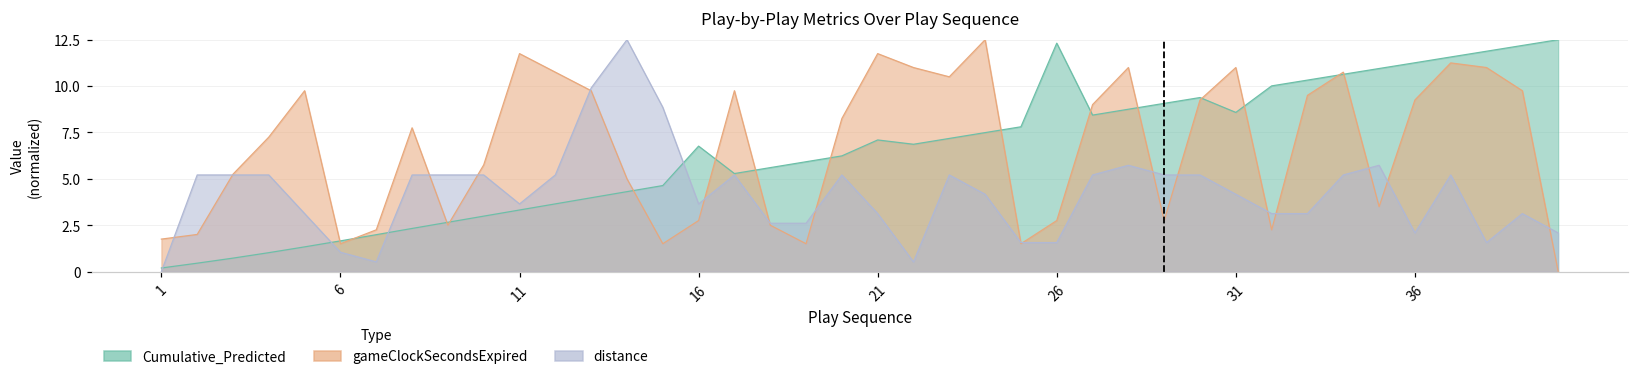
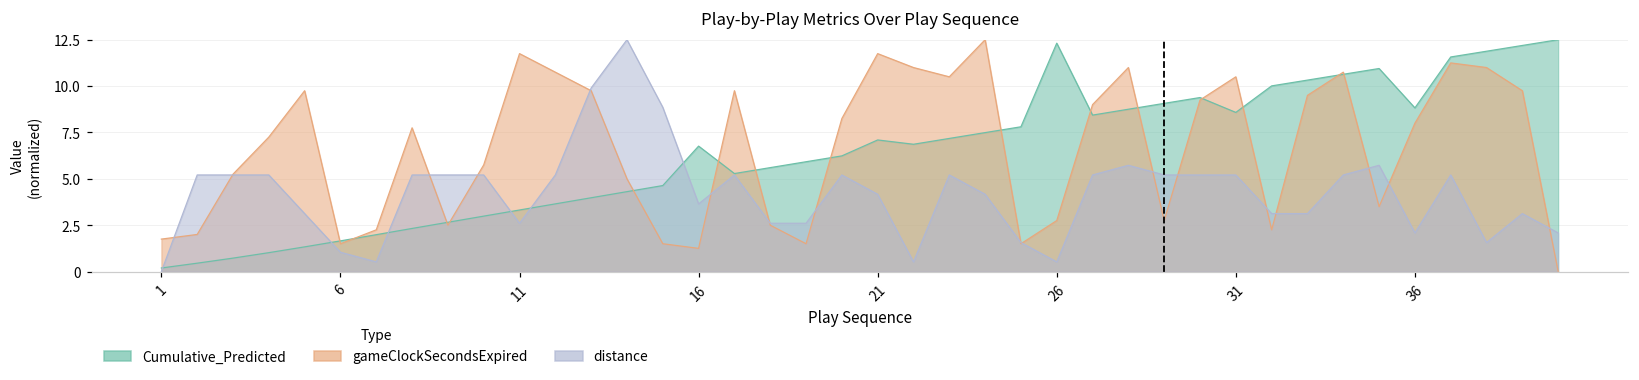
distance, 11: 3.6 -> 2.6
gameClockSecondsExpired, 16: 2.8 -> 1.3
distance, 21: 3.1 -> 4.2
distance, 26: 1.6 -> 0.5
gameClockSecondsExpired, 31: 11.0 -> 10.5
distance, 31: 4.2 -> 5.2
Cumulative_Predicted, 36: 11.3 -> 8.8
gameClockSecondsExpired, 36: 9.3 -> 8.0
